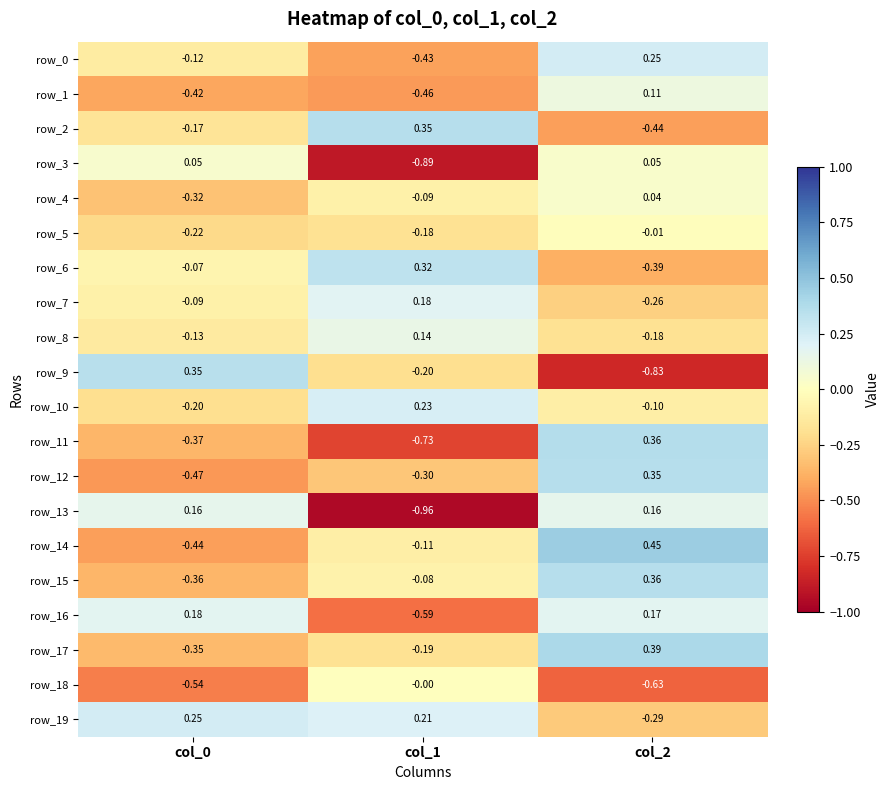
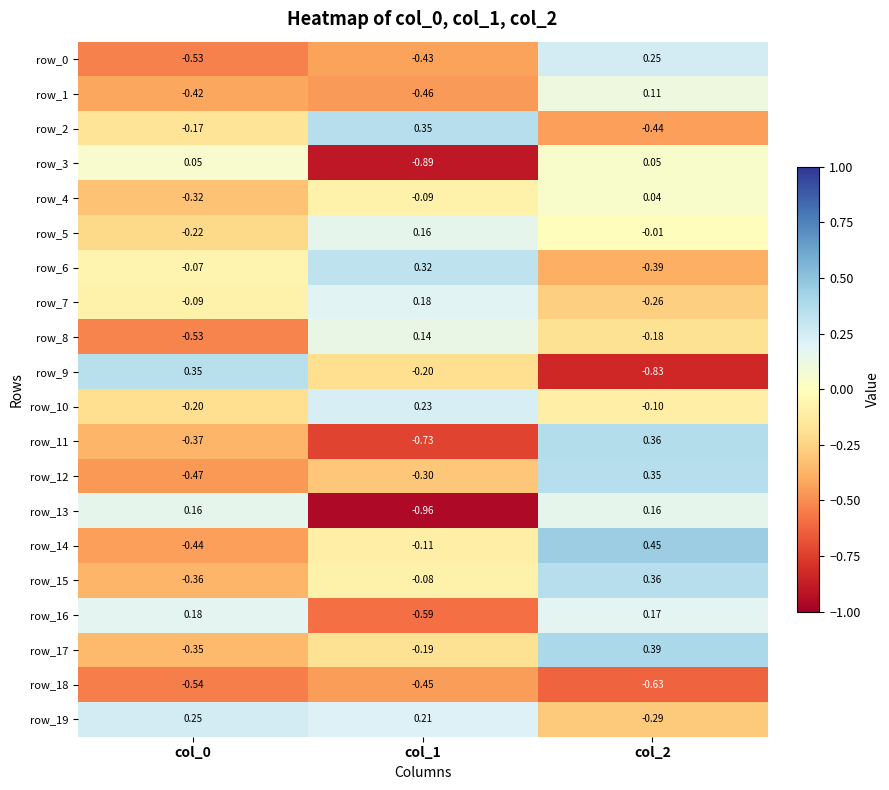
row_0, col_0: -0.12 -> -0.53
row_5, col_1: -0.18 -> 0.16
row_8, col_0: -0.13 -> -0.53
row_18, col_1: -0.00 -> -0.45
